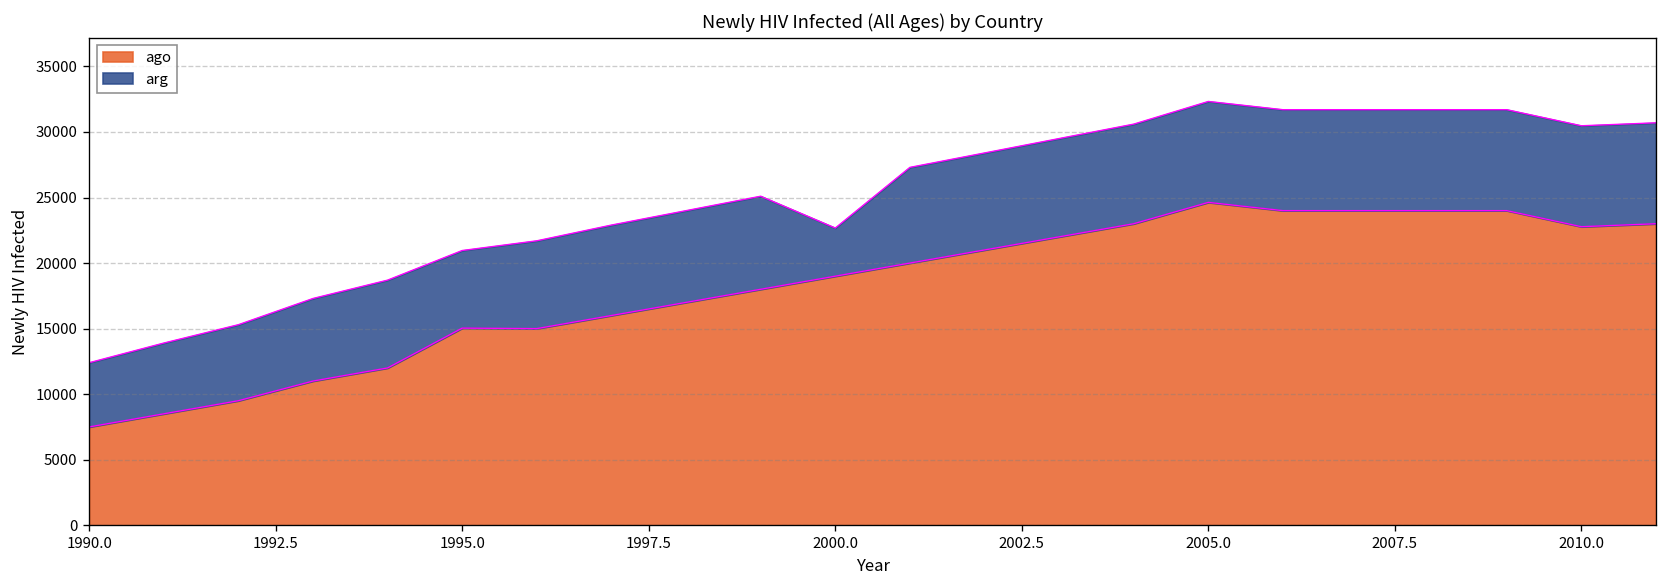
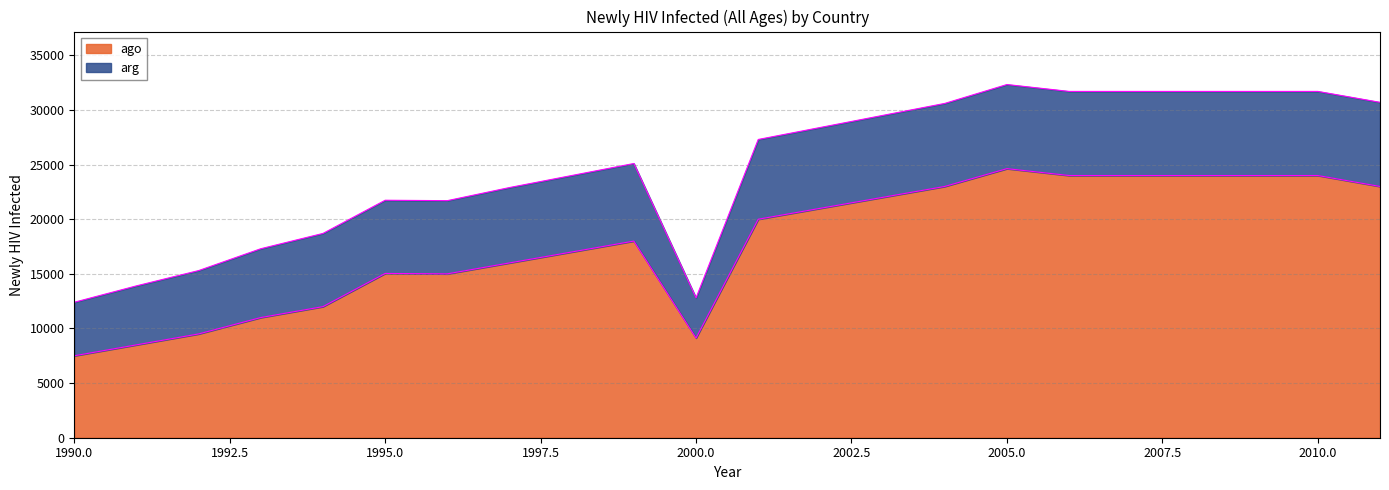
arg, 1995.0: 5900 -> 6700
ago, 2000.0: 19000 -> 9100
ago, 2010.0: 22800 -> 24000
